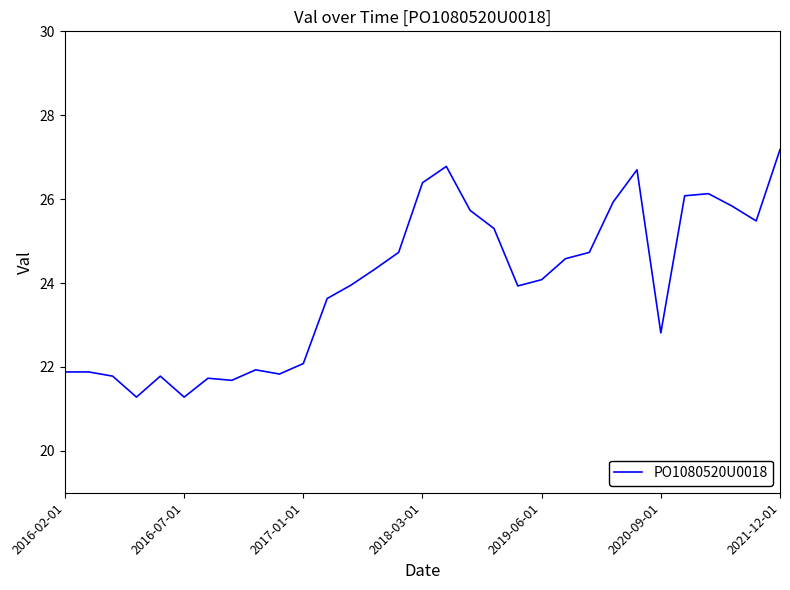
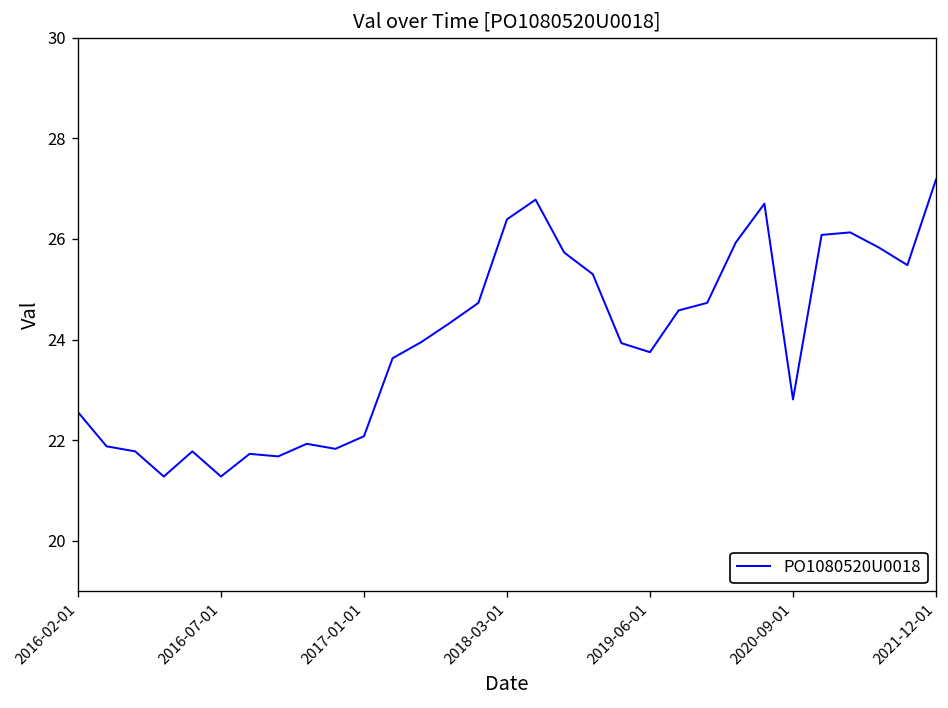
2016-02-01: 21.9 -> 22.6
2019-06-01: 24.1 -> 23.8
